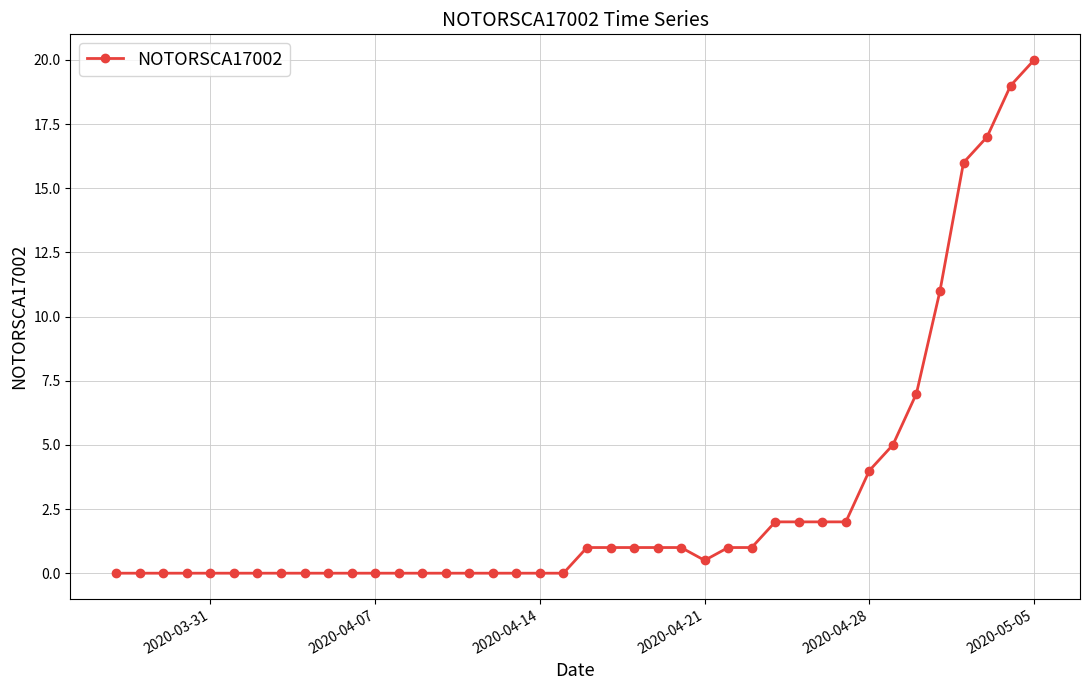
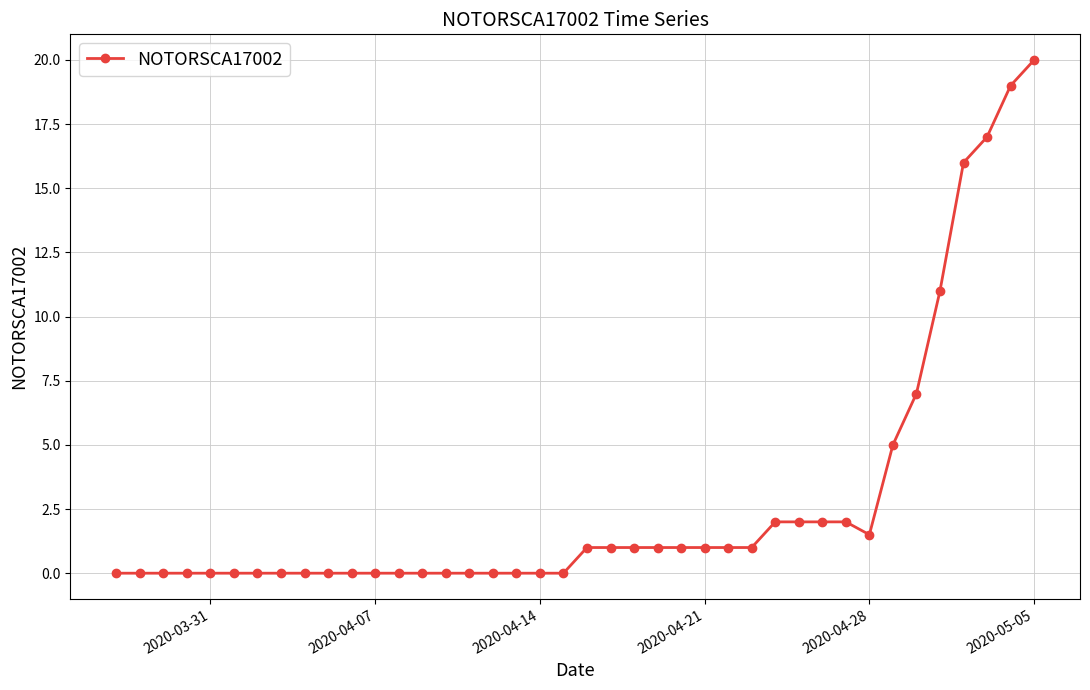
2020-04-21: 0.5 -> 1.0
2020-04-28: 4.0 -> 1.5
